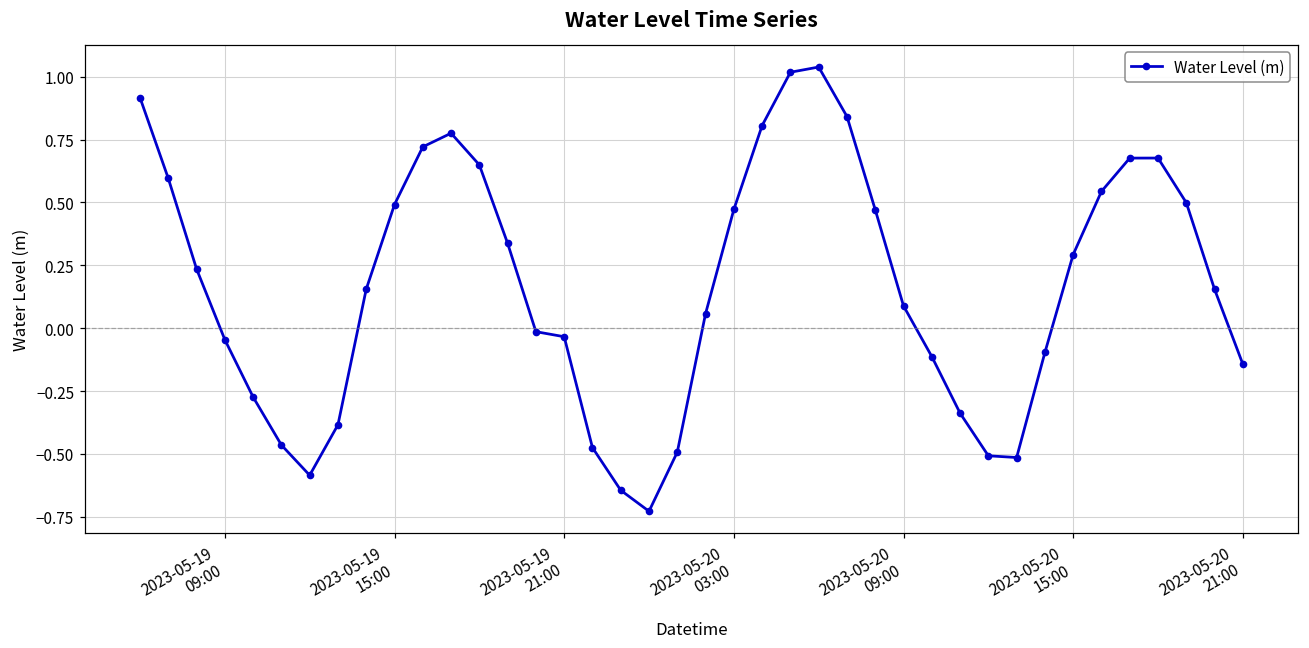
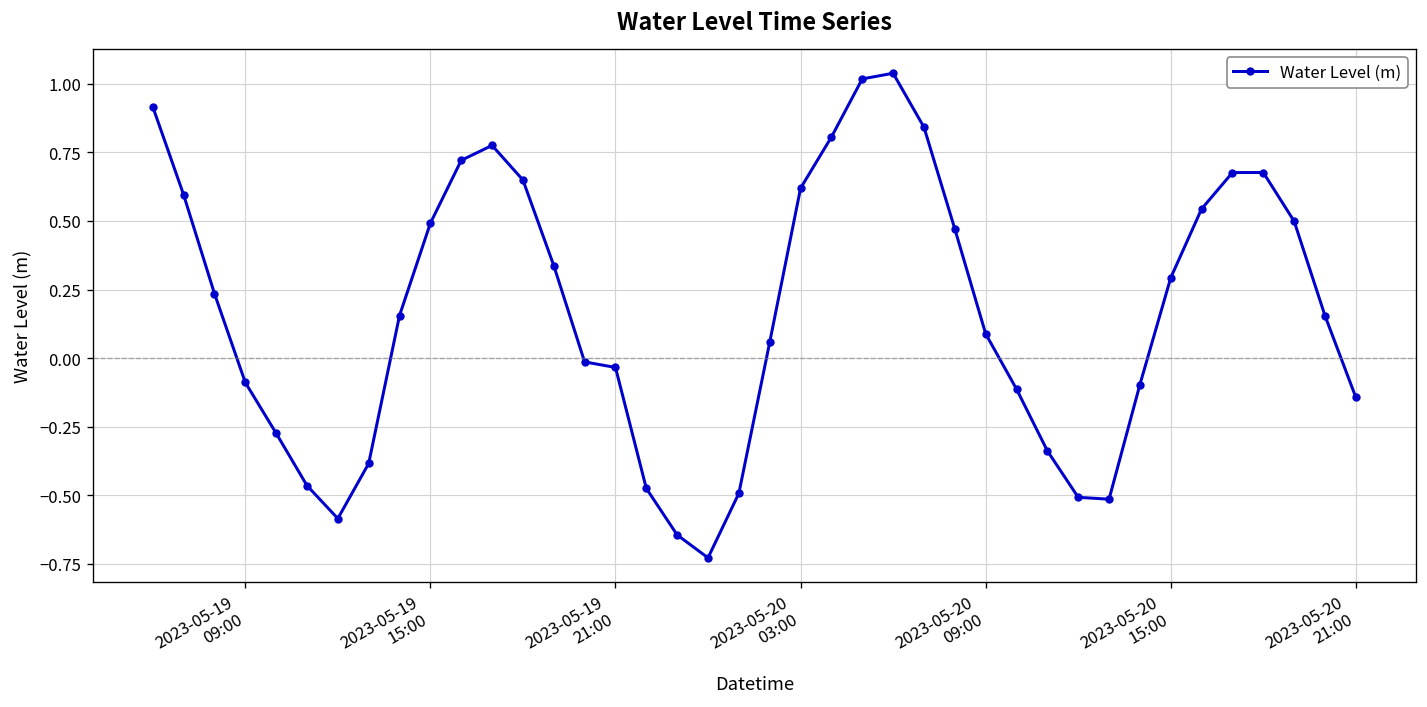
2023-05-19 09:00: -0.05 -> -0.09
2023-05-20 03:00: 0.47 -> 0.62
